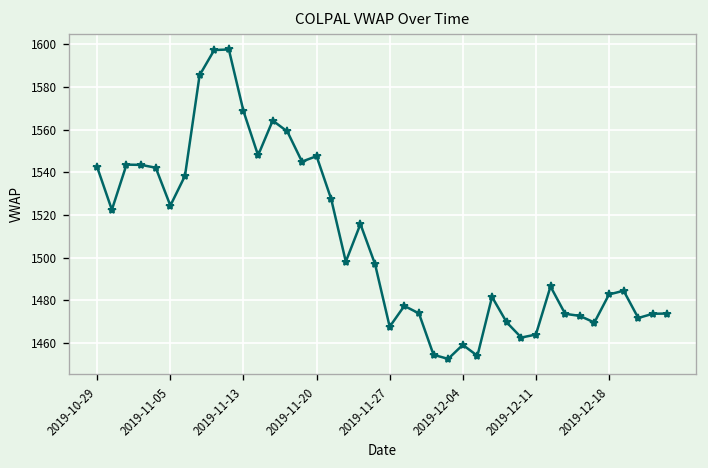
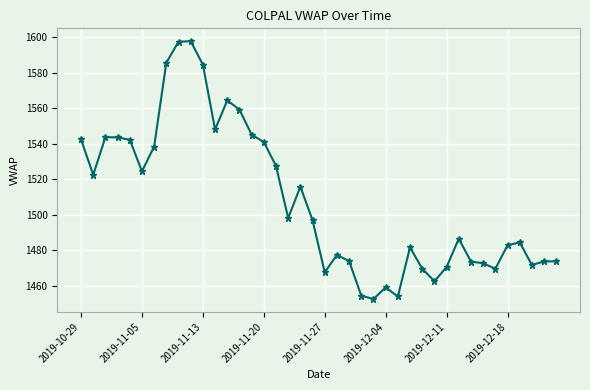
2019-11-13: 1569 -> 1584
2019-11-20: 1548 -> 1541
2019-12-11: 1464 -> 1471
